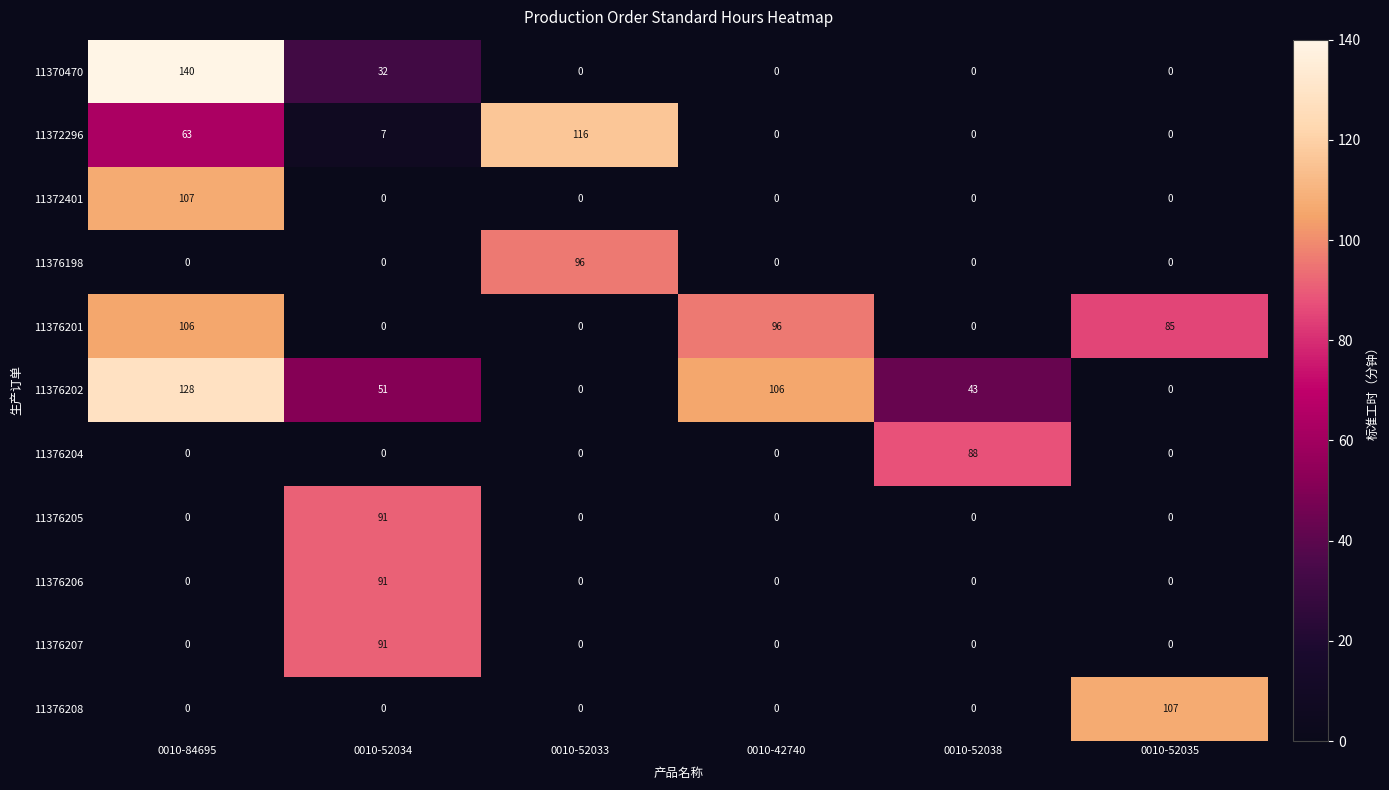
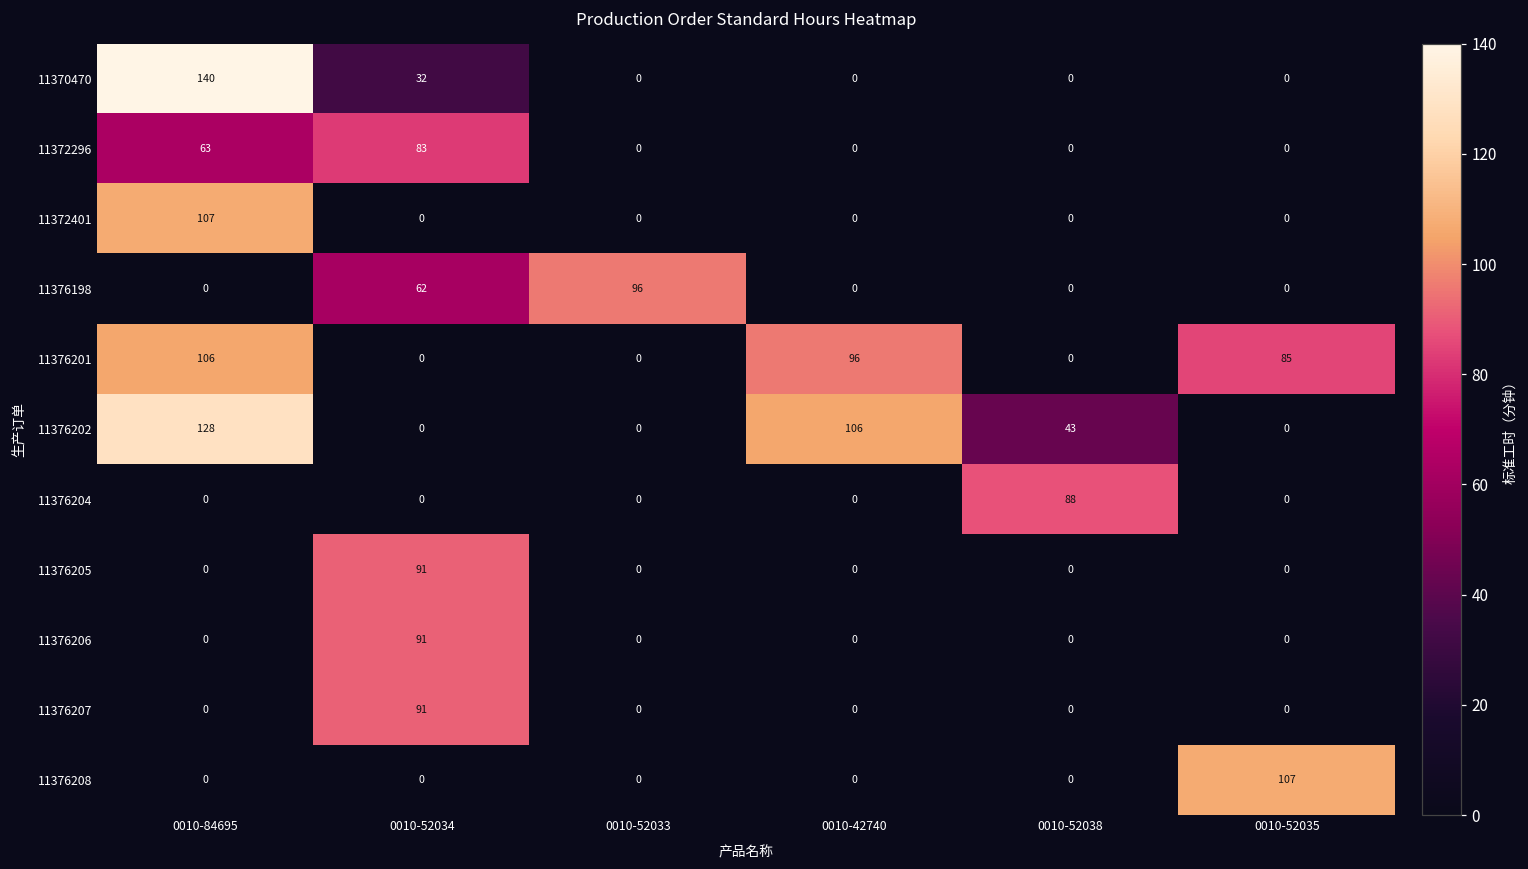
11372296, 0010-52034: 7 -> 83
11372296, 0010-52033: 116 -> 0
11376198, 0010-52034: 0 -> 62
11376202, 0010-52034: 51 -> 0
